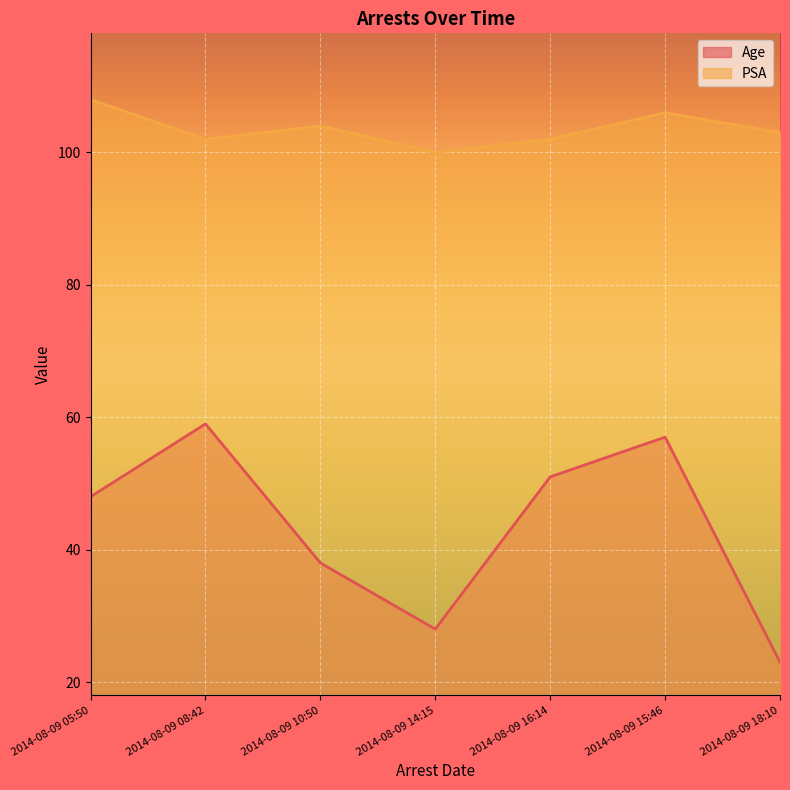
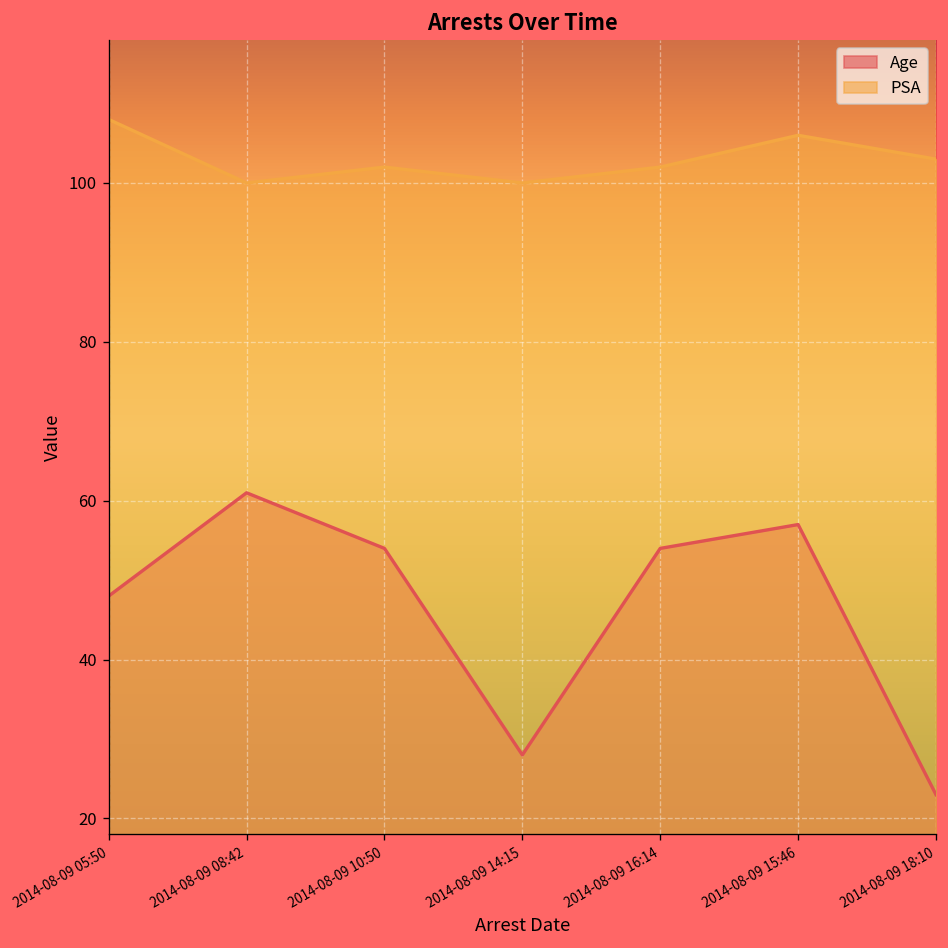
Age, 2014-08-09 08:42: 59 -> 61
PSA, 2014-08-09 08:42: 102 -> 100
Age, 2014-08-09 10:50: 38 -> 54
PSA, 2014-08-09 10:50: 104 -> 102
Age, 2014-08-09 16:14: 51 -> 54
